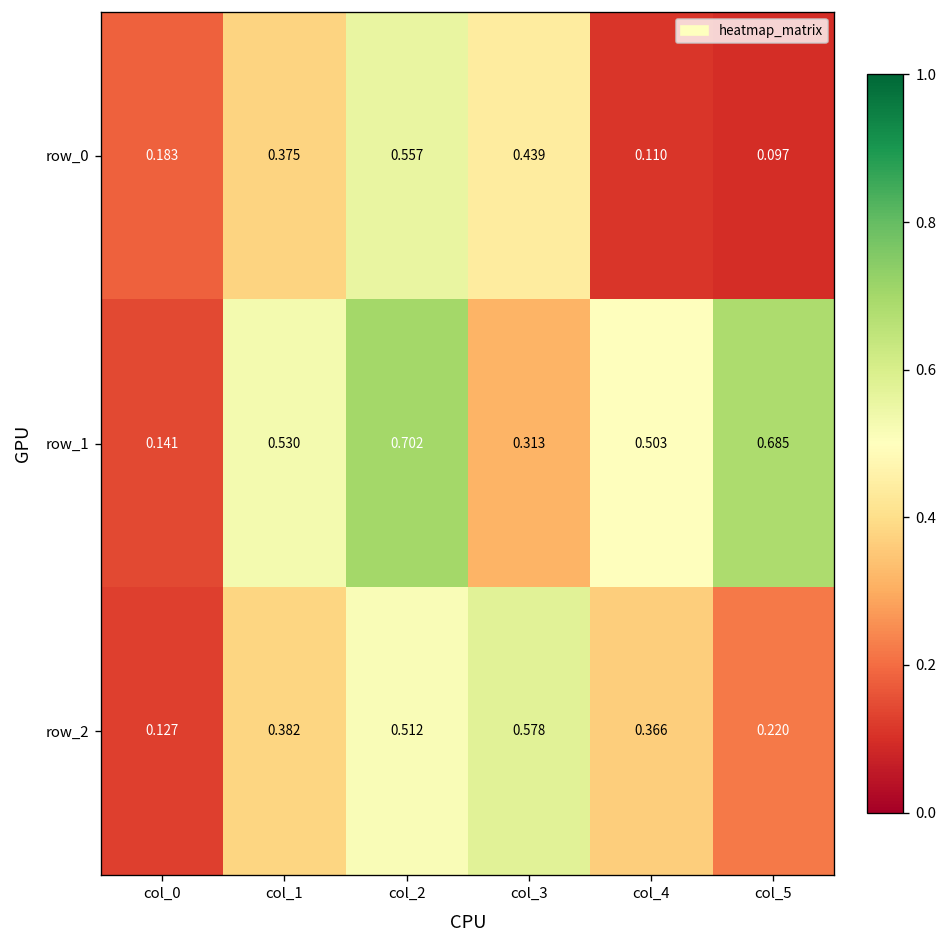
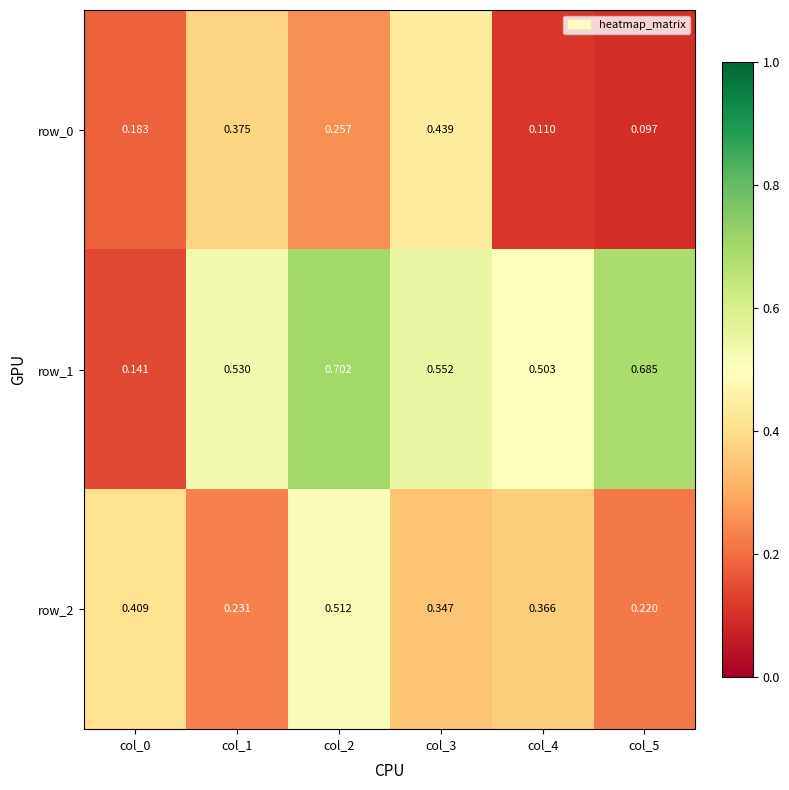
row_0, col_2: 0.557 -> 0.257
row_1, col_3: 0.313 -> 0.552
row_2, col_0: 0.127 -> 0.409
row_2, col_1: 0.382 -> 0.231
row_2, col_3: 0.578 -> 0.347
